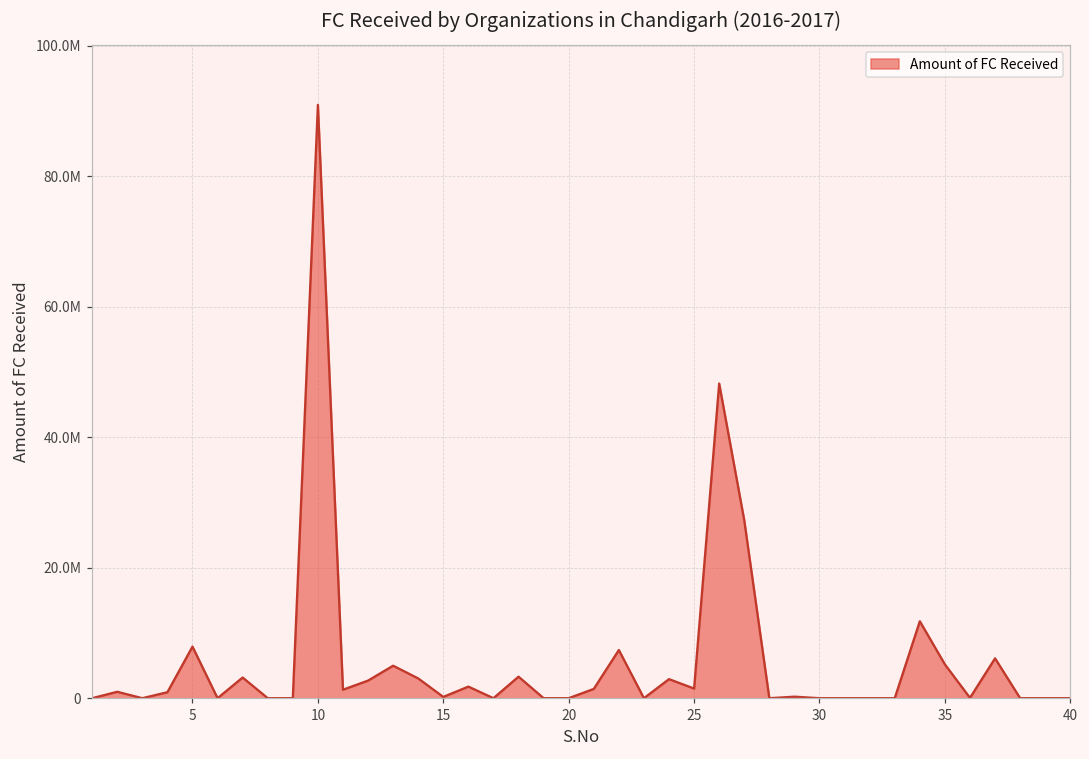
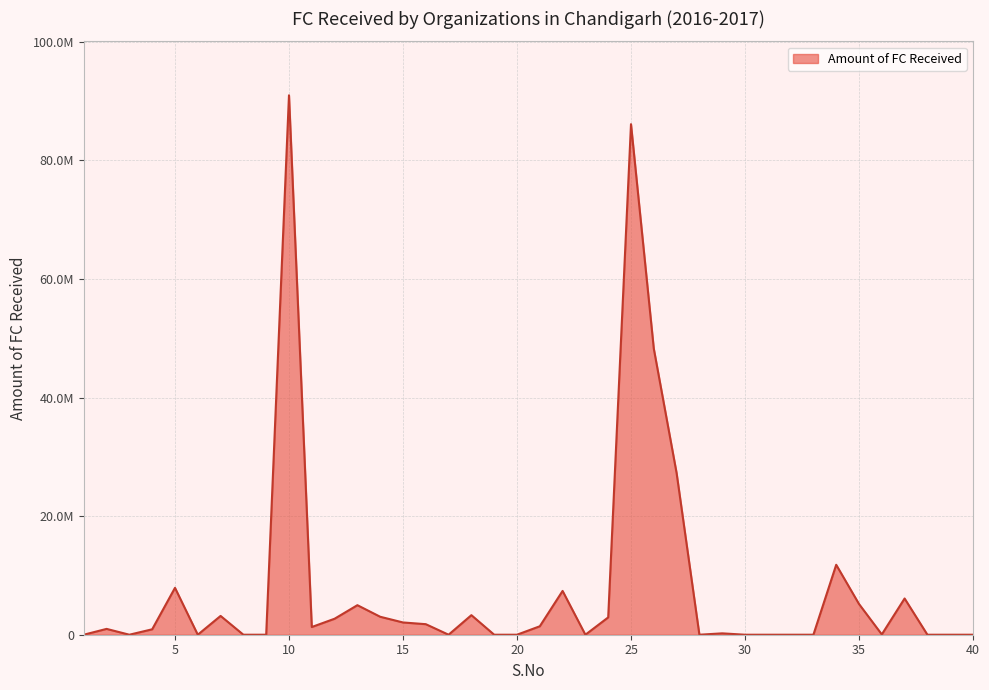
15: 0 -> 2000000
25: 1000000 -> 86000000
